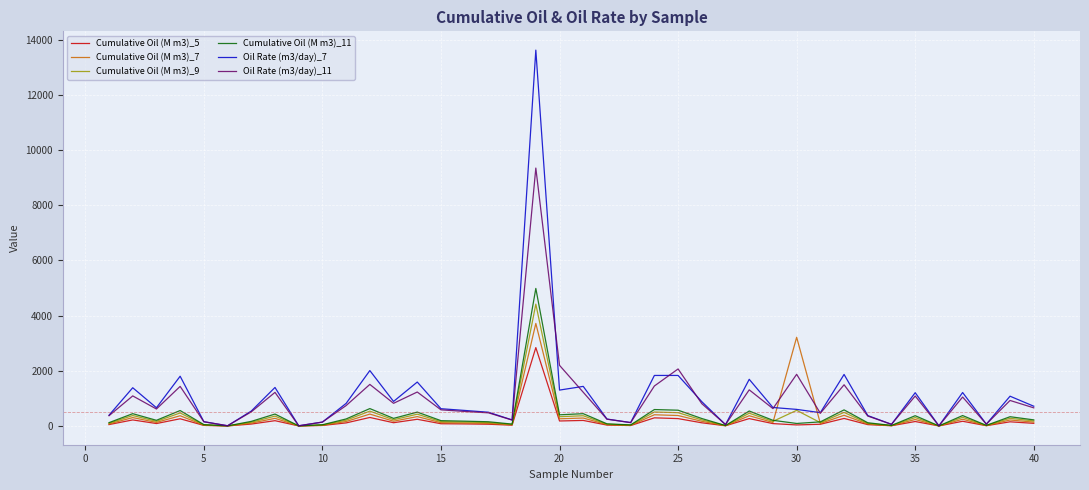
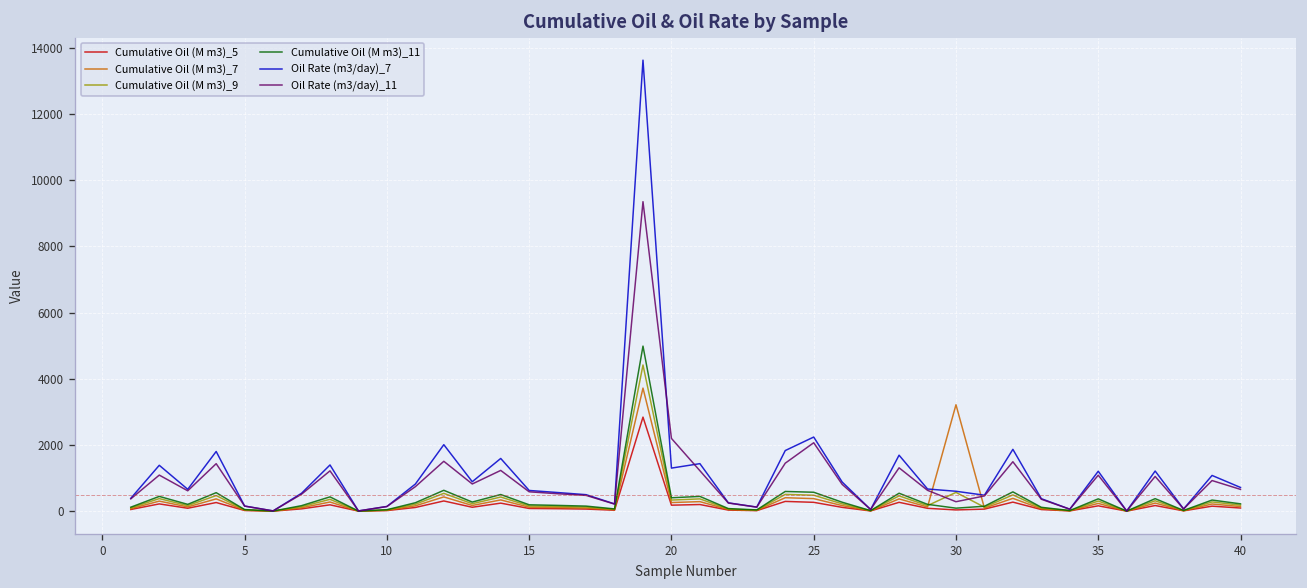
Oil Rate (m3/day)_7, 25: 1800 -> 2200
Oil Rate (m3/day)_11, 30: 1900 -> 300
